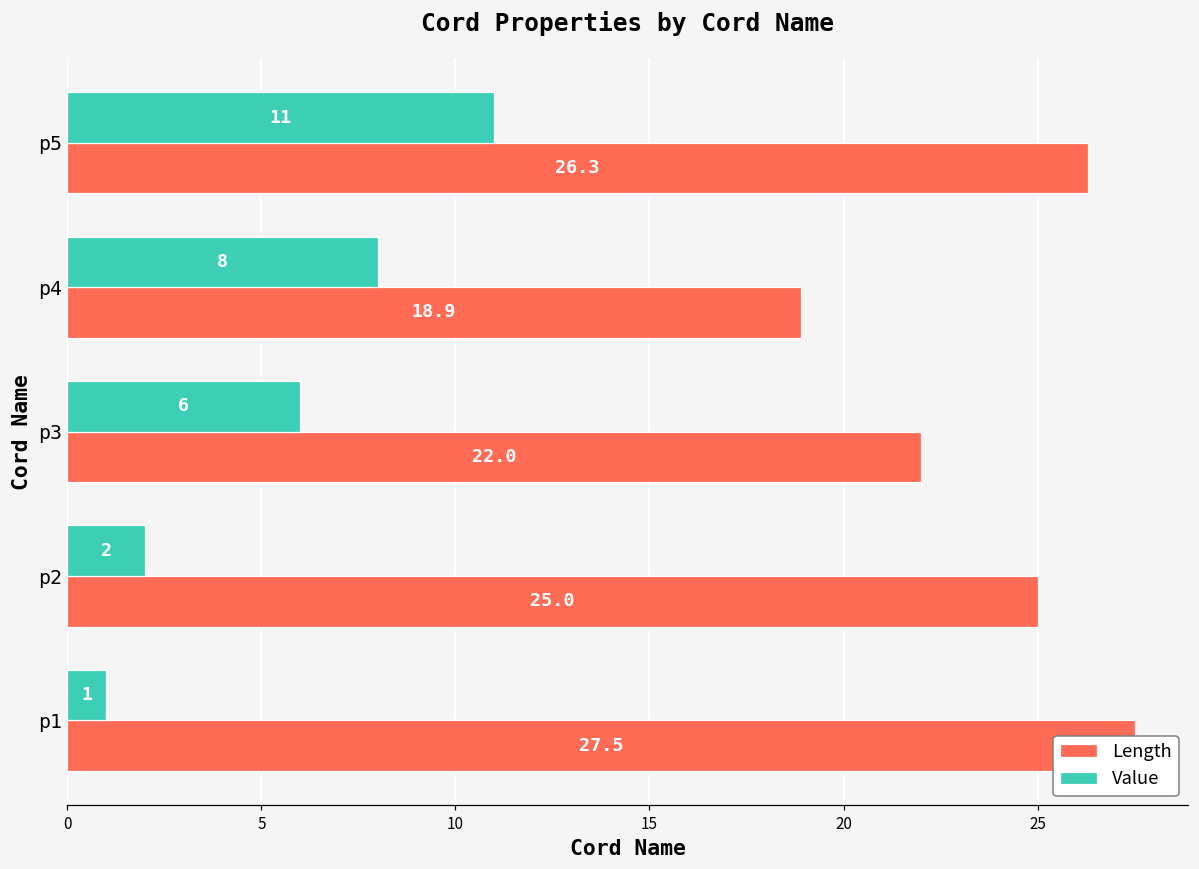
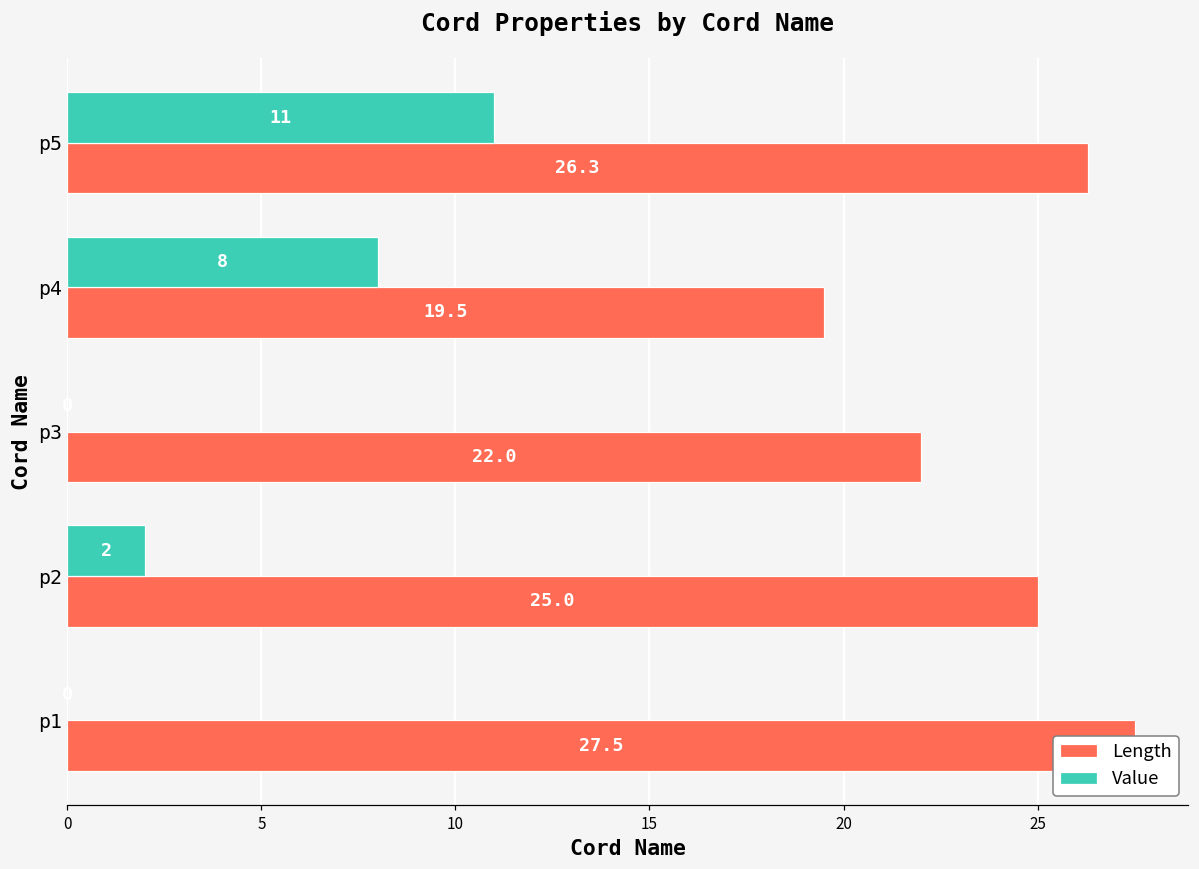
Length, p4: 18.9 -> 19.5
Value, p3: 6 -> 0
Value, p1: 1 -> 0
